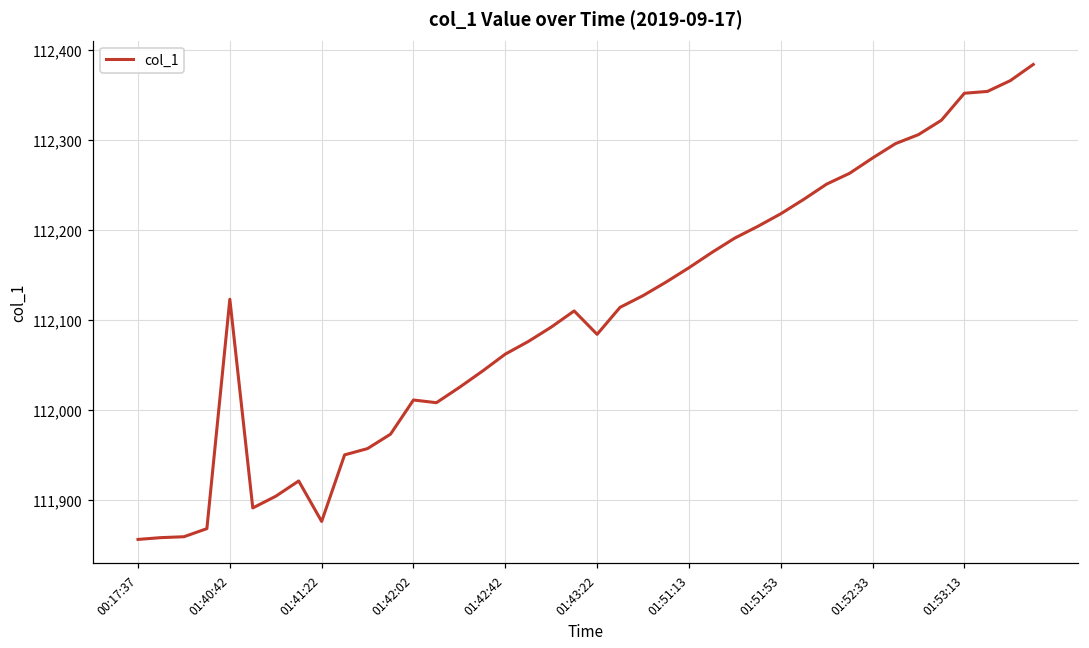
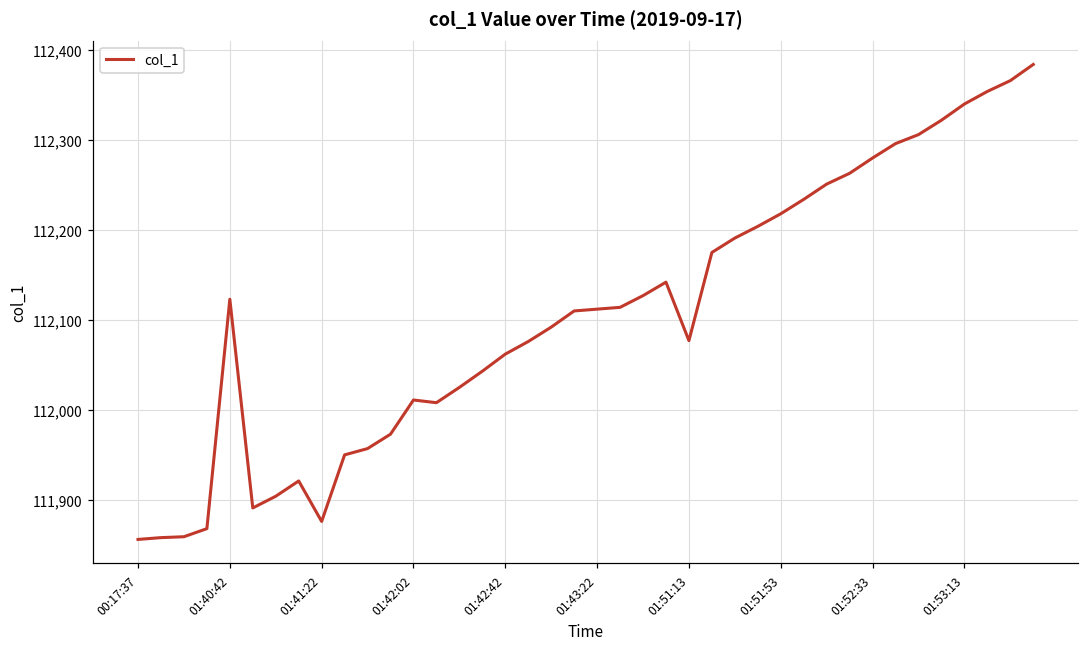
01:43:22: 112,080 -> 112,110
01:51:13: 112,160 -> 112,080
01:53:13: 112,350 -> 112,340
